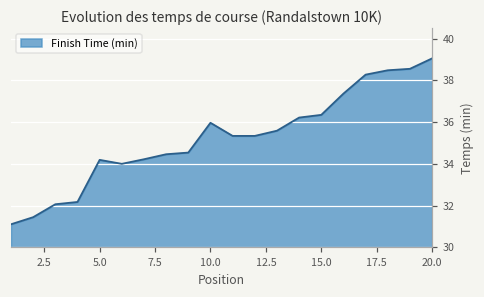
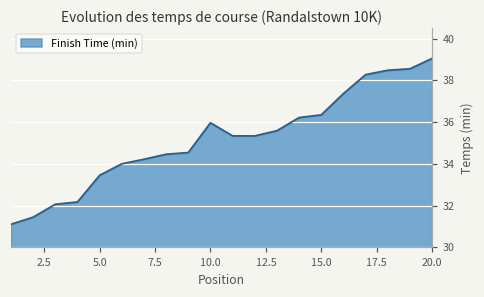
5.0: 34.2 -> 33.5
